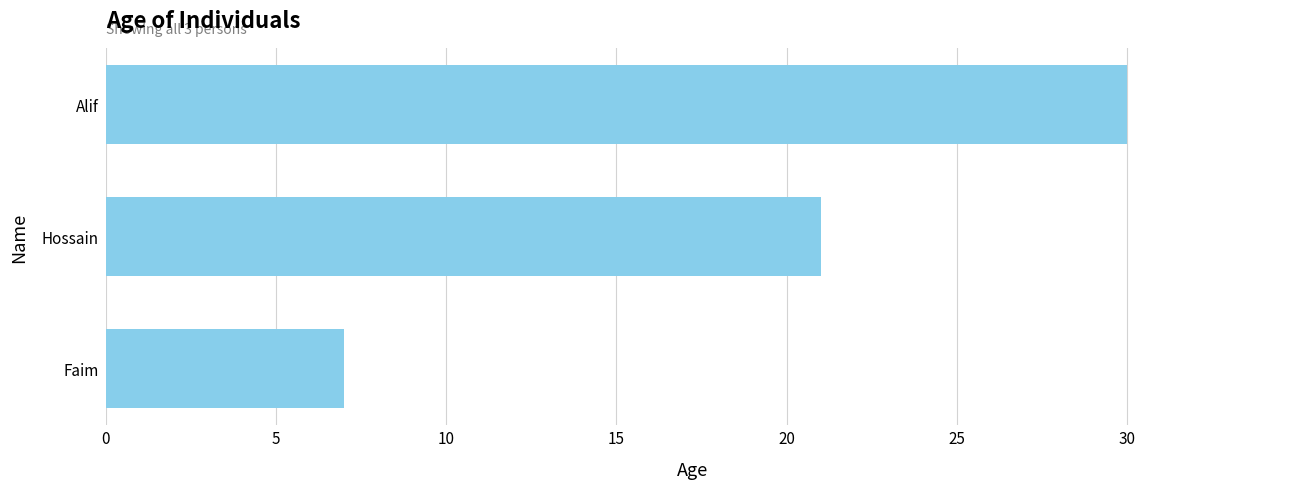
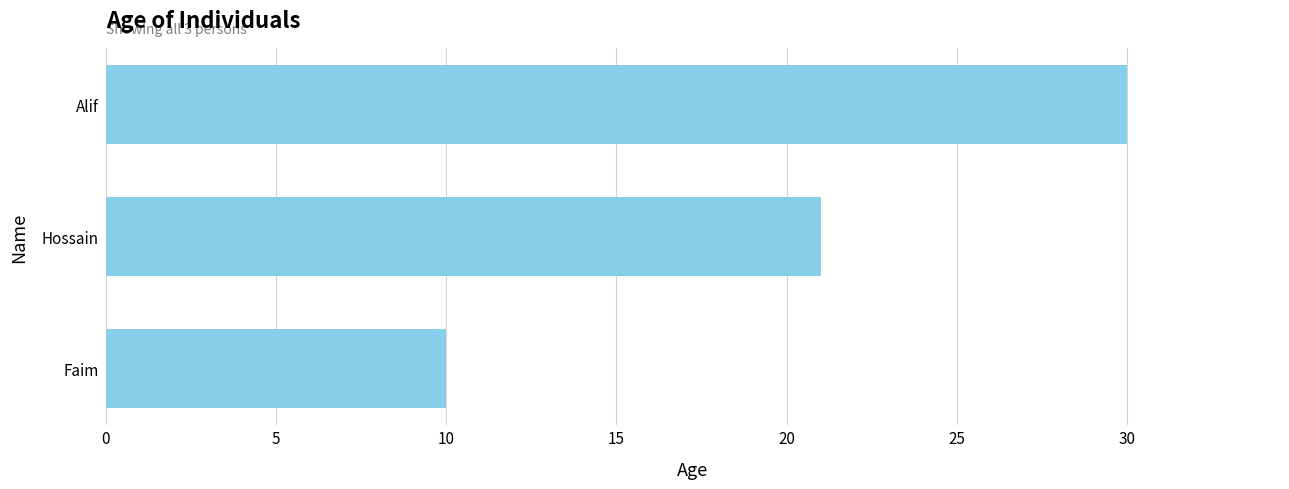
Faim: 7 -> 10
